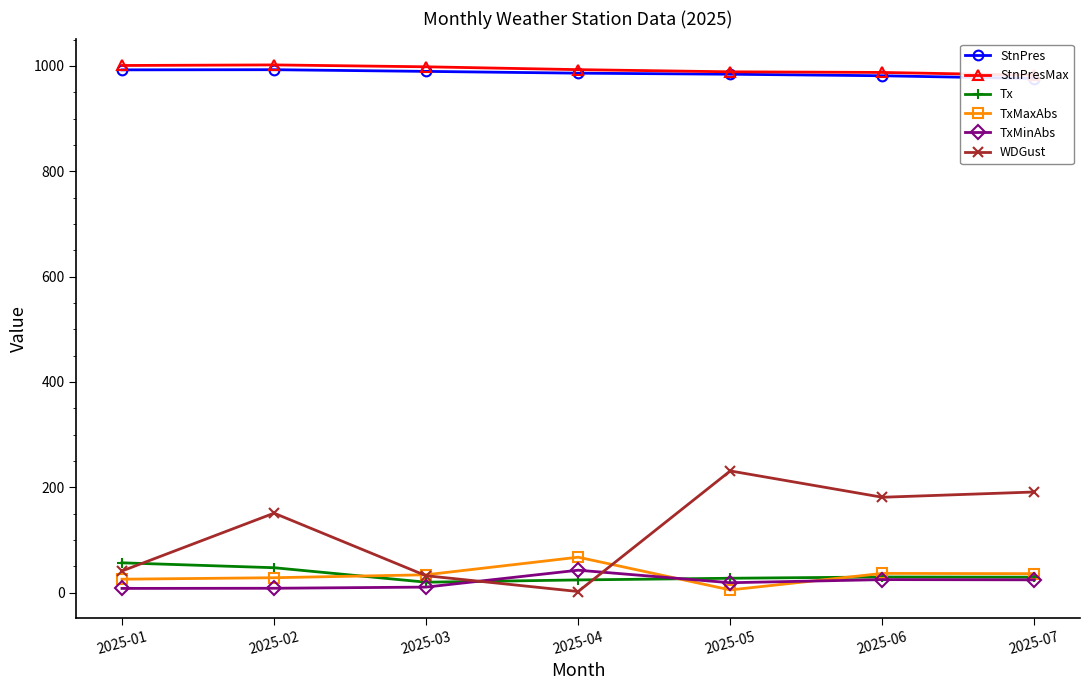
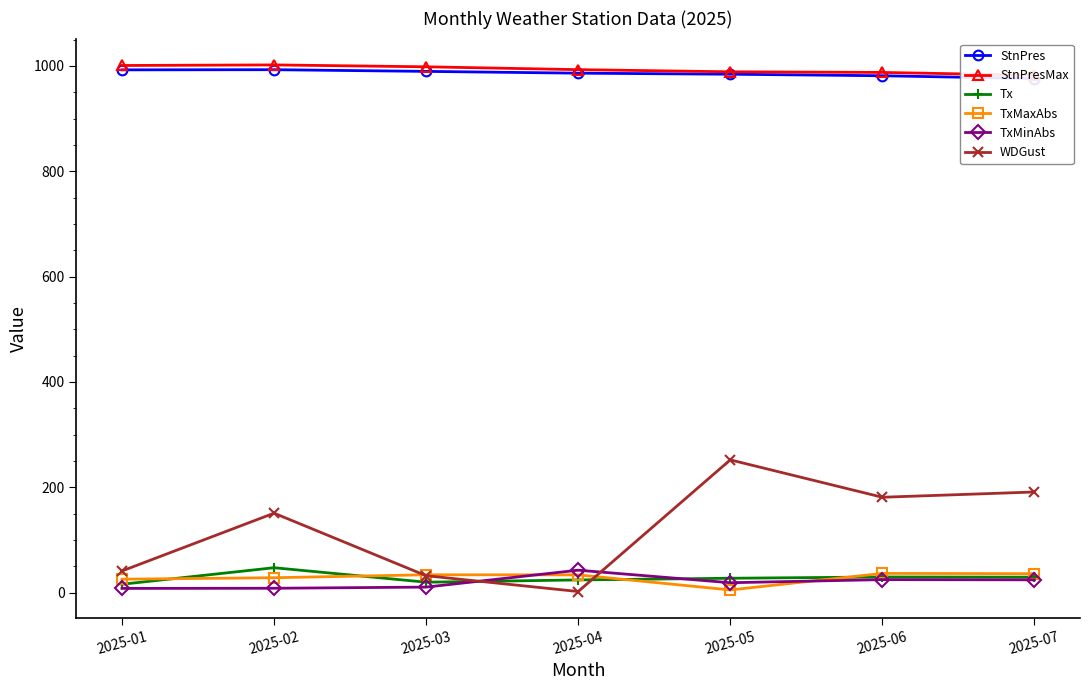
Tx, 2025-01: 60 -> 20
TxMaxAbs, 2025-04: 70 -> 30
WDGust, 2025-05: 230 -> 250
